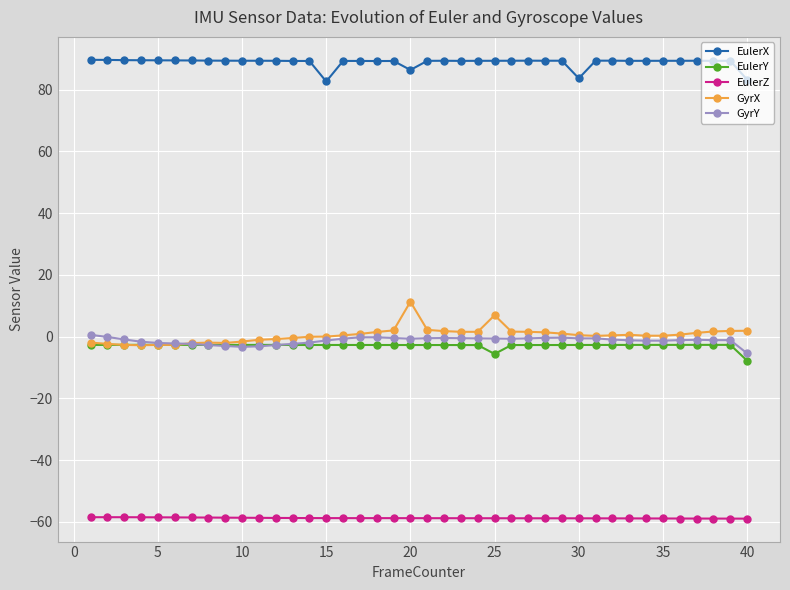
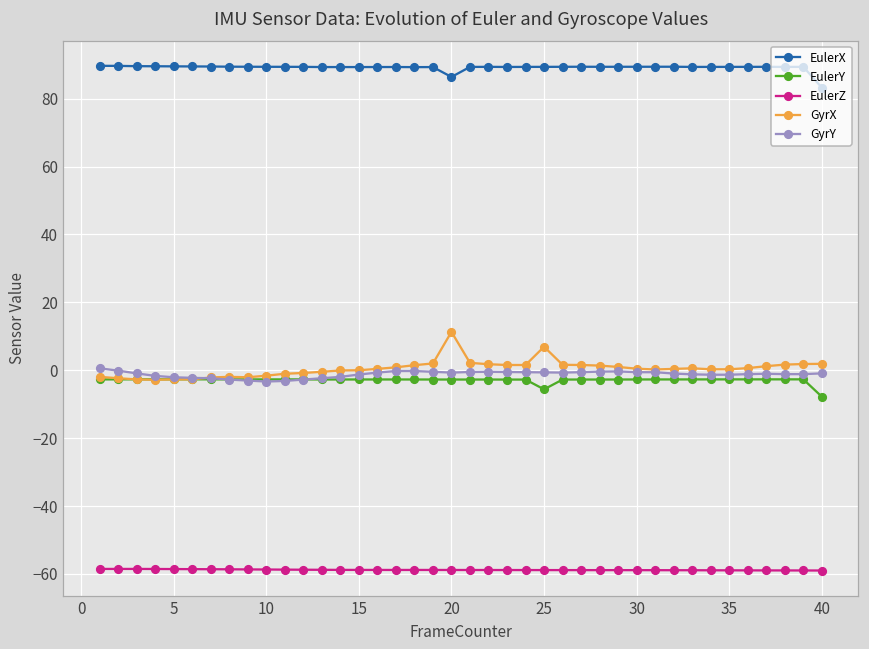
EulerX, 15: 83 -> 89
EulerX, 30: 84 -> 89
GyrY, 40: -5 -> -1
